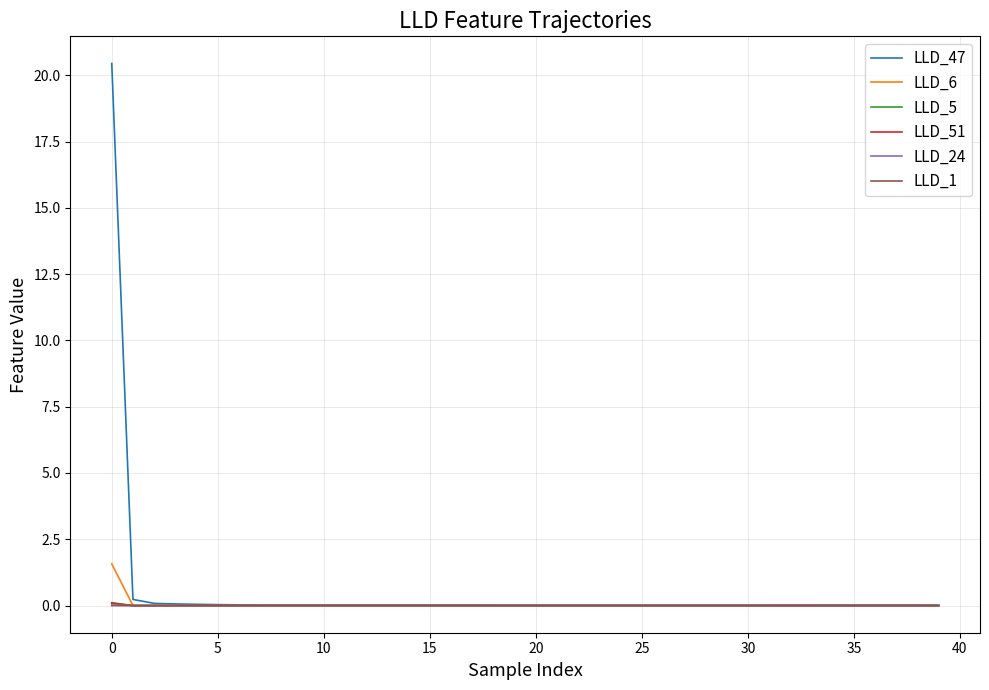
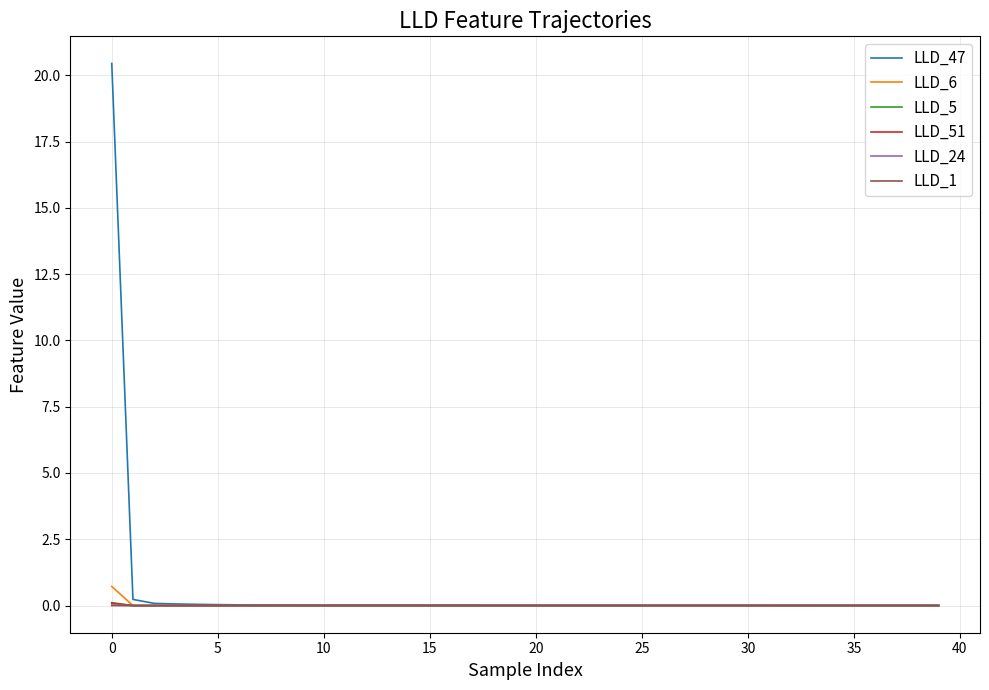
LLD_6, 0: 1.6 -> 0.7
